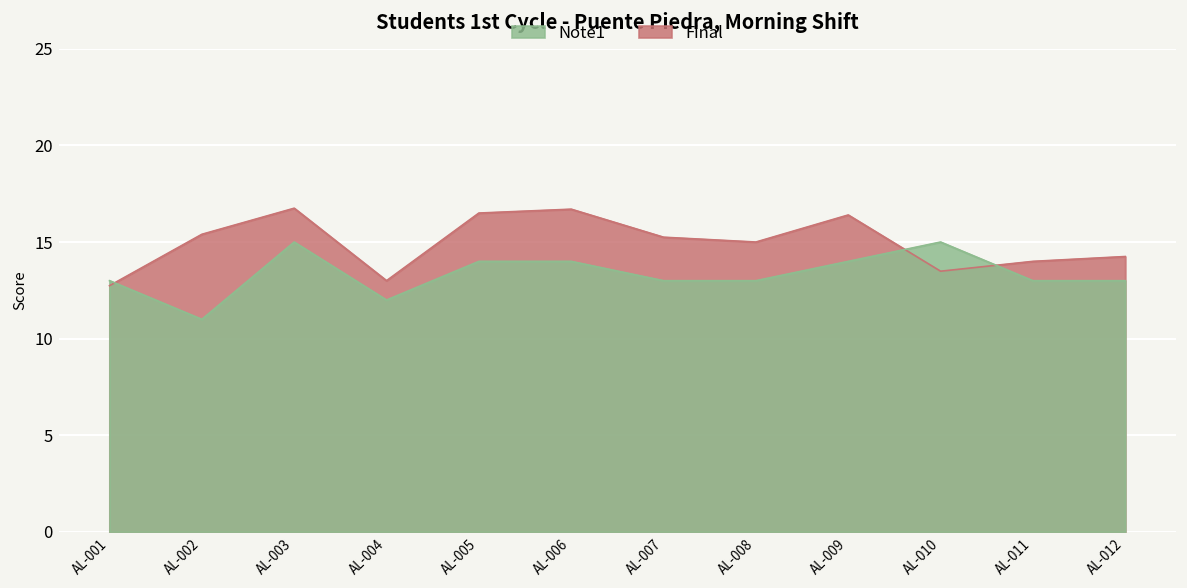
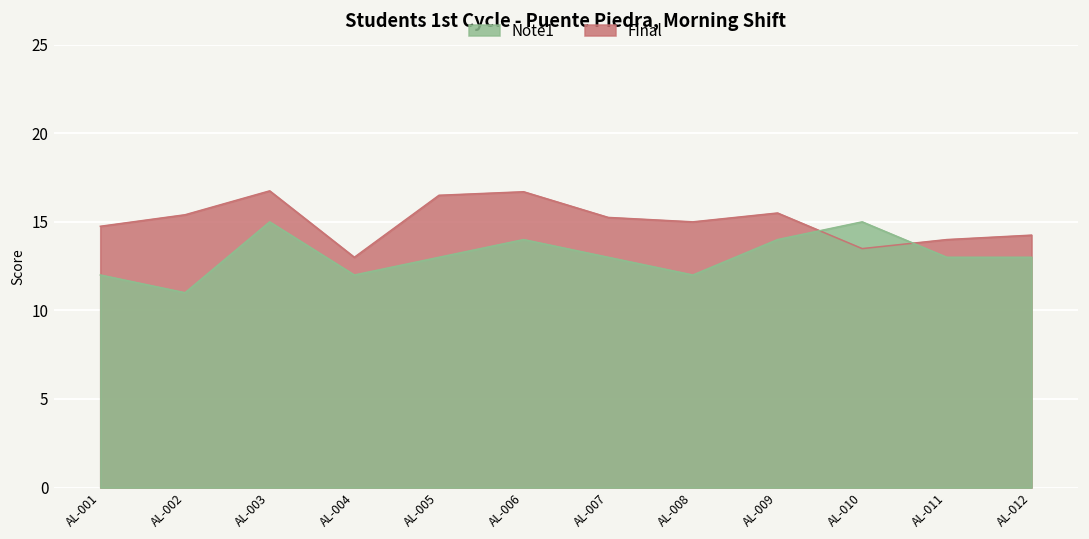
Final, AL-001: 12.7 -> 14.8
Note1, AL-001: 13 -> 12
Note1, AL-005: 14 -> 13
Note1, AL-008: 13 -> 12
Final, AL-009: 16.4 -> 15.5
